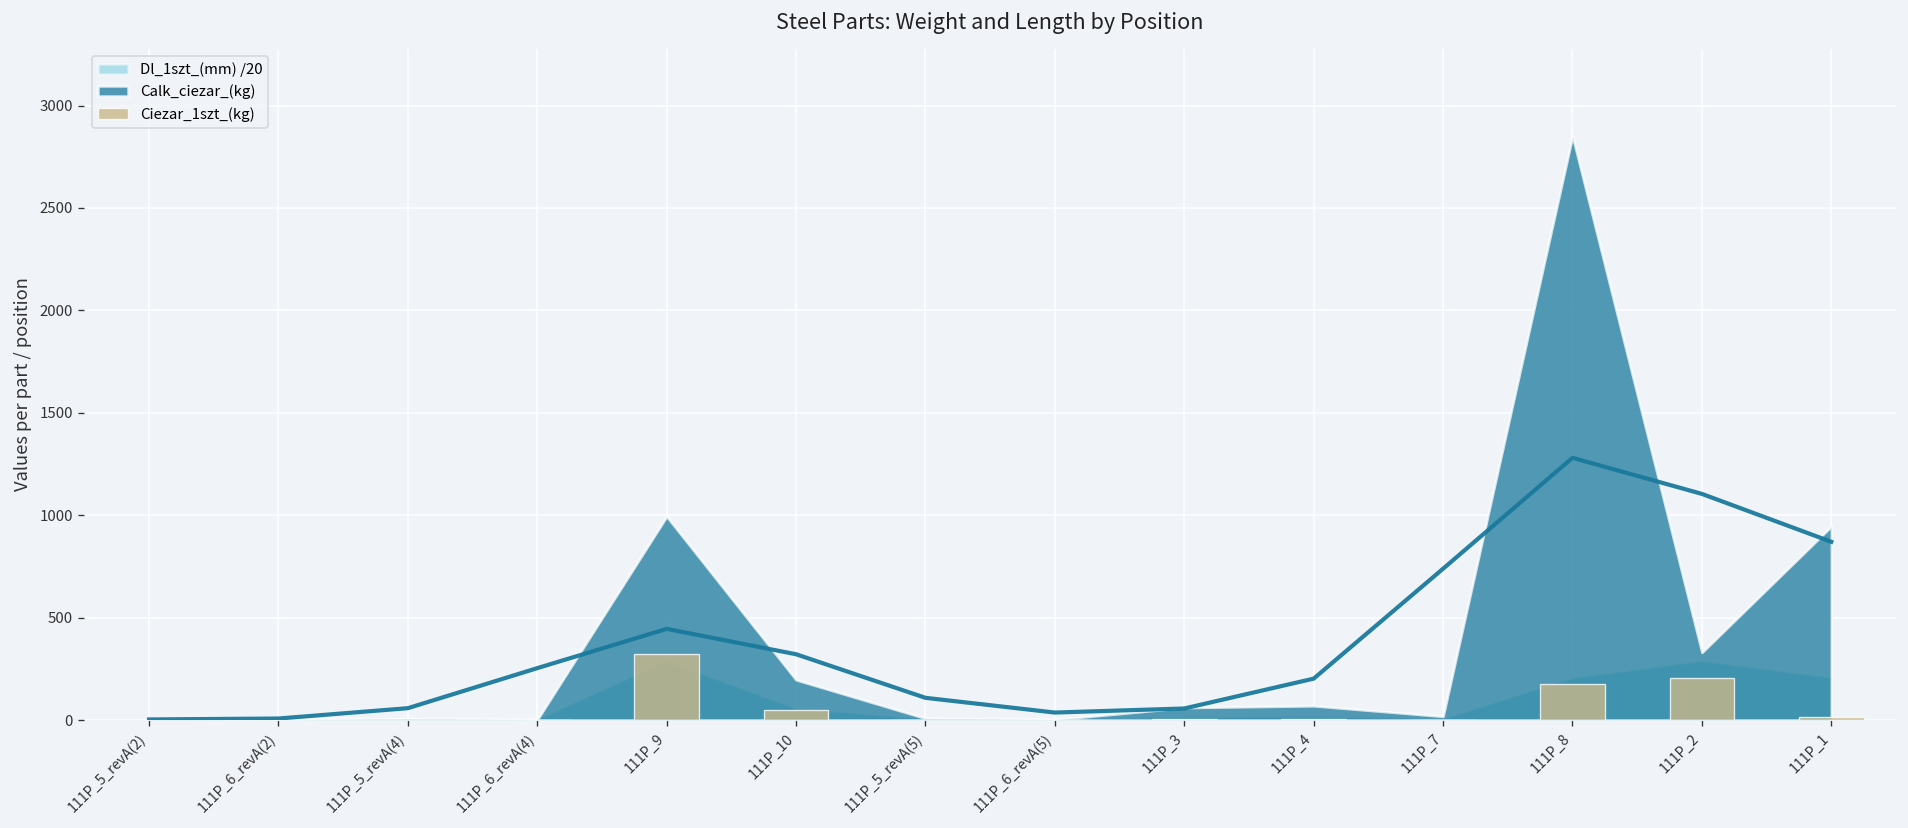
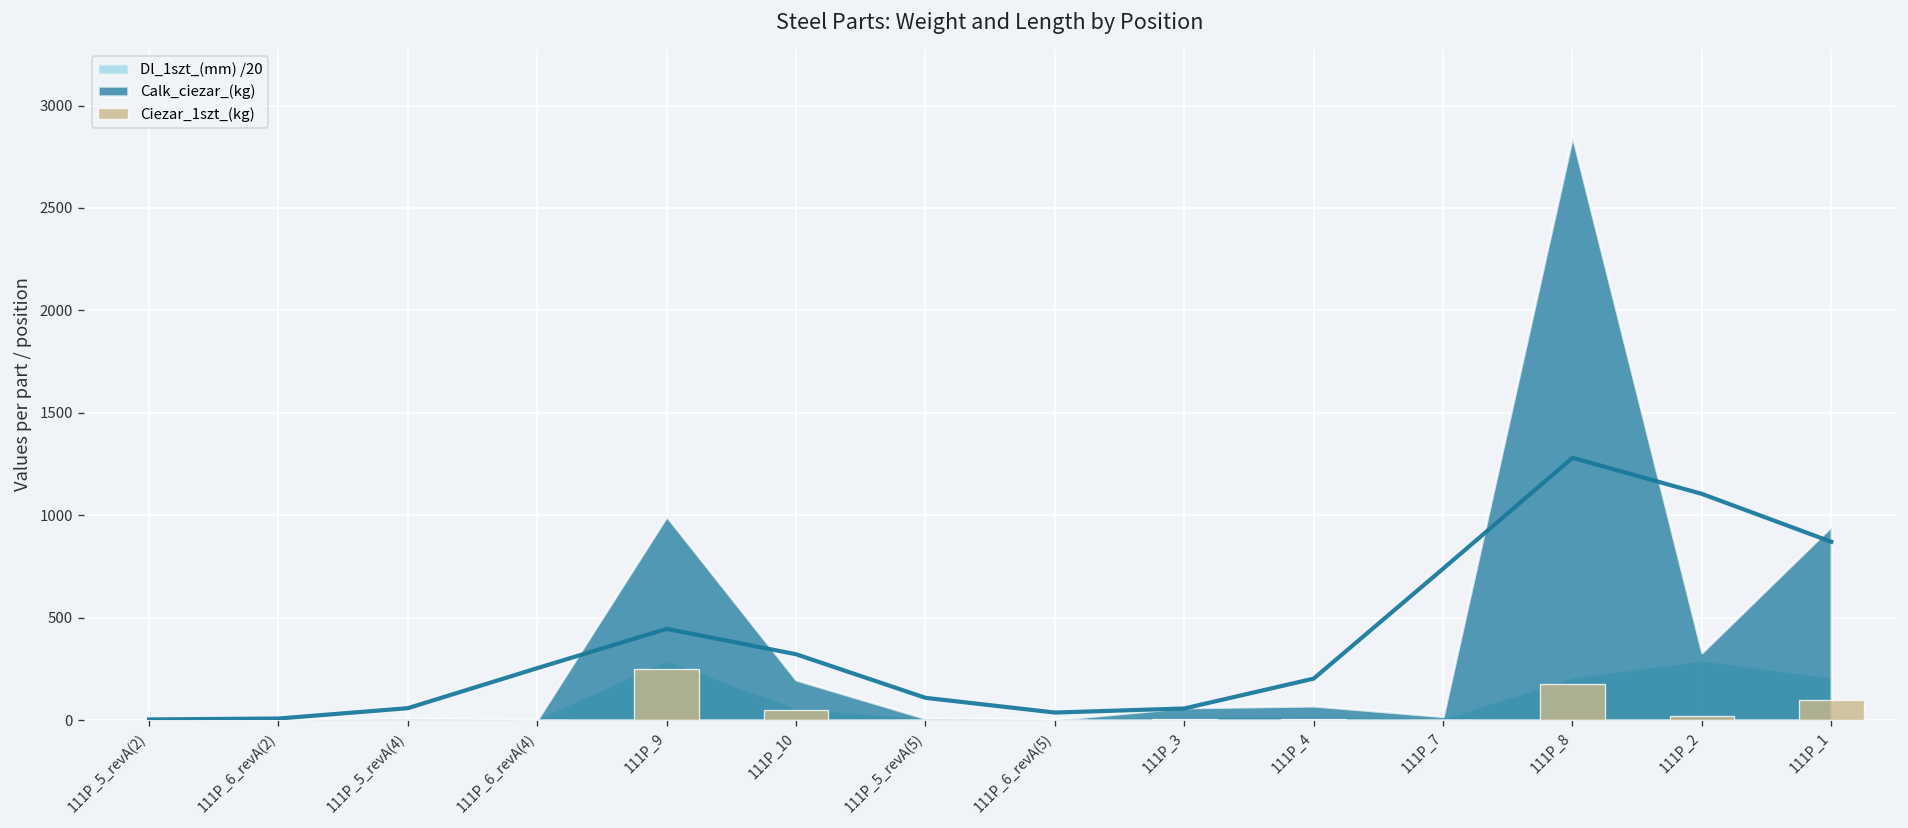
Ciezar_1szt_(kg), 111P_9: 320 -> 250
Ciezar_1szt_(kg), 111P_2: 200 -> 20
Ciezar_1szt_(kg), 111P_1: 10 -> 100
